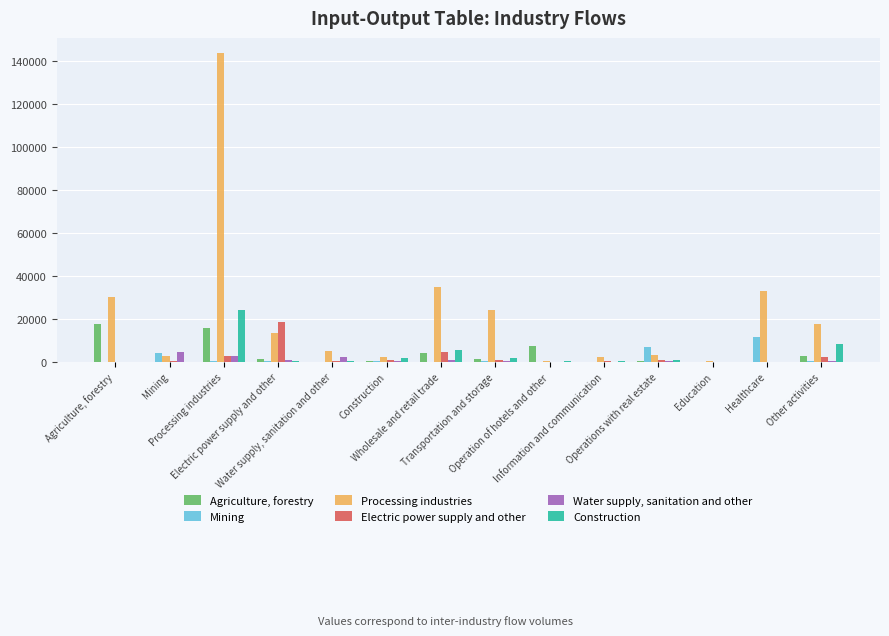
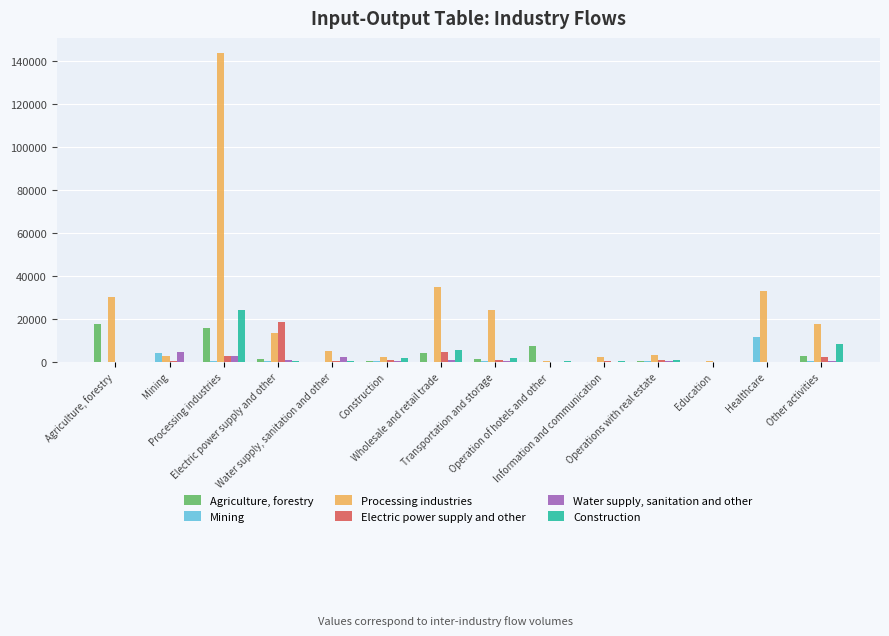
Mining, Operations with real estate: 7000 -> 0
